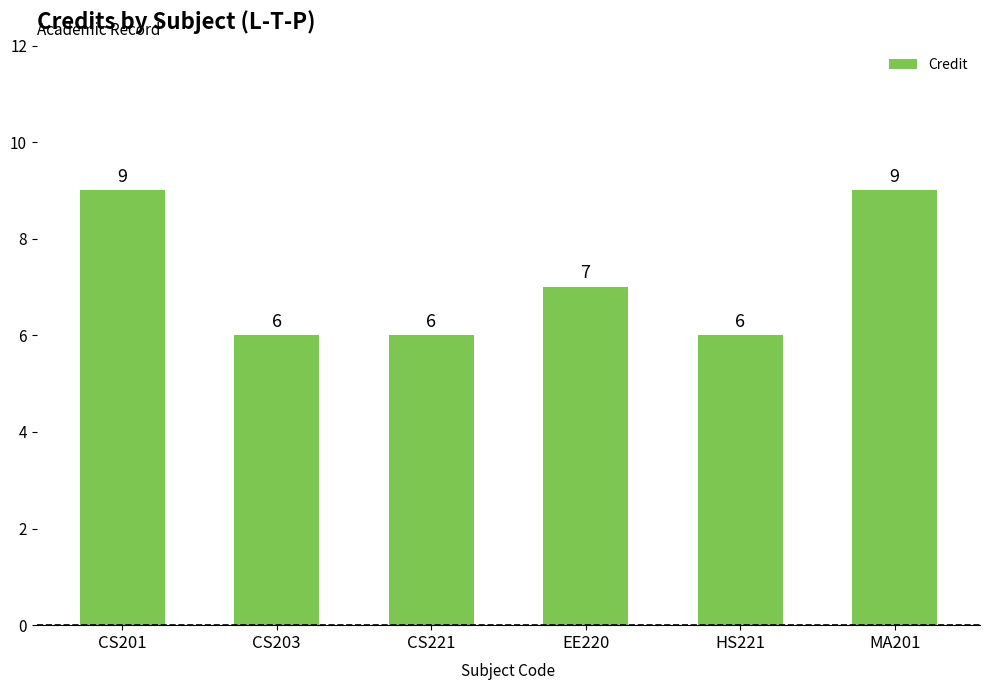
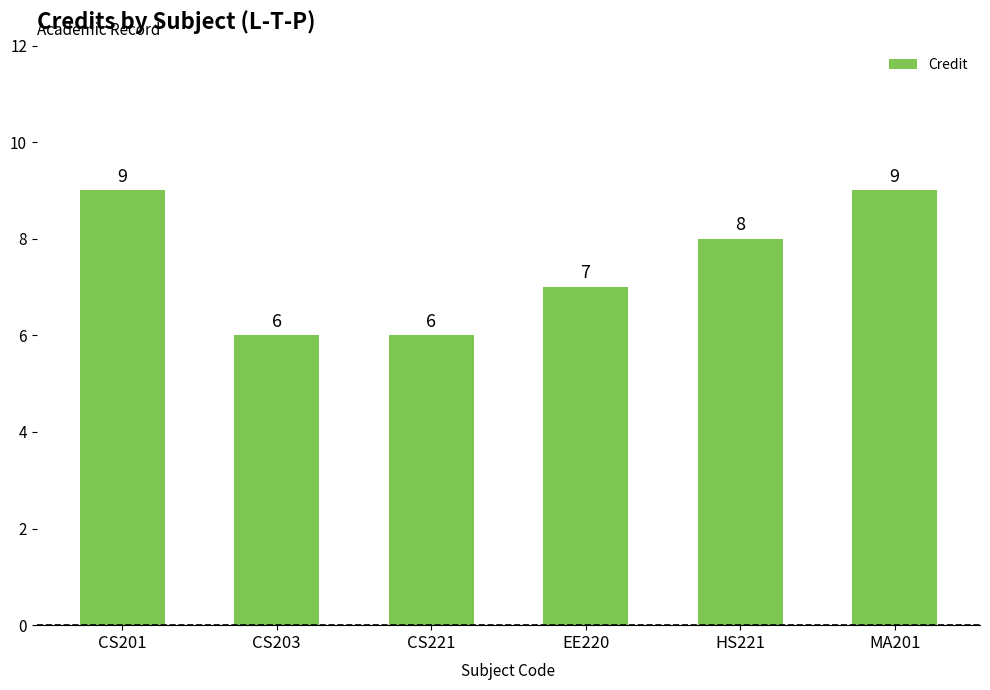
HS221: 6 -> 8
